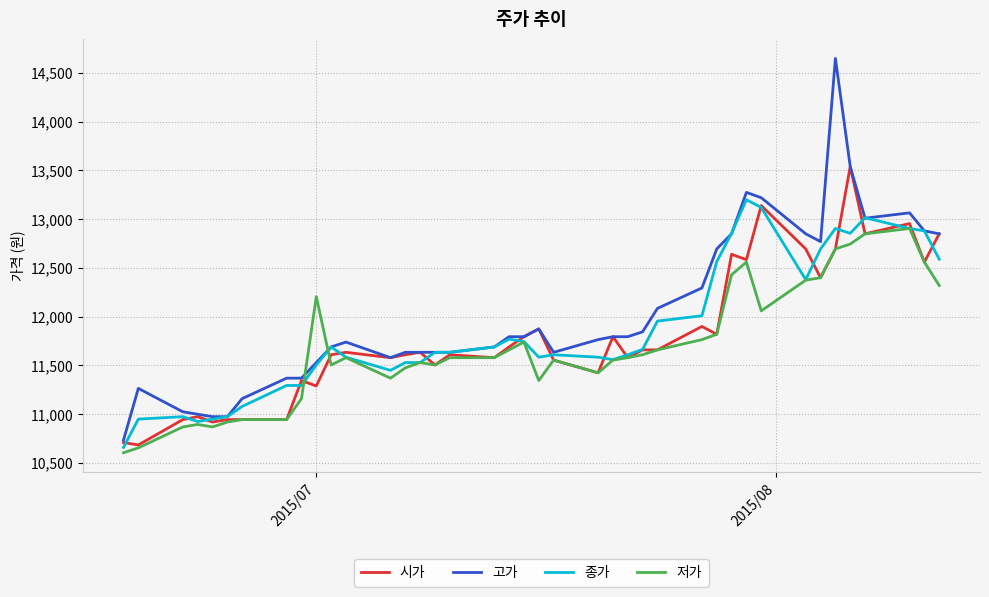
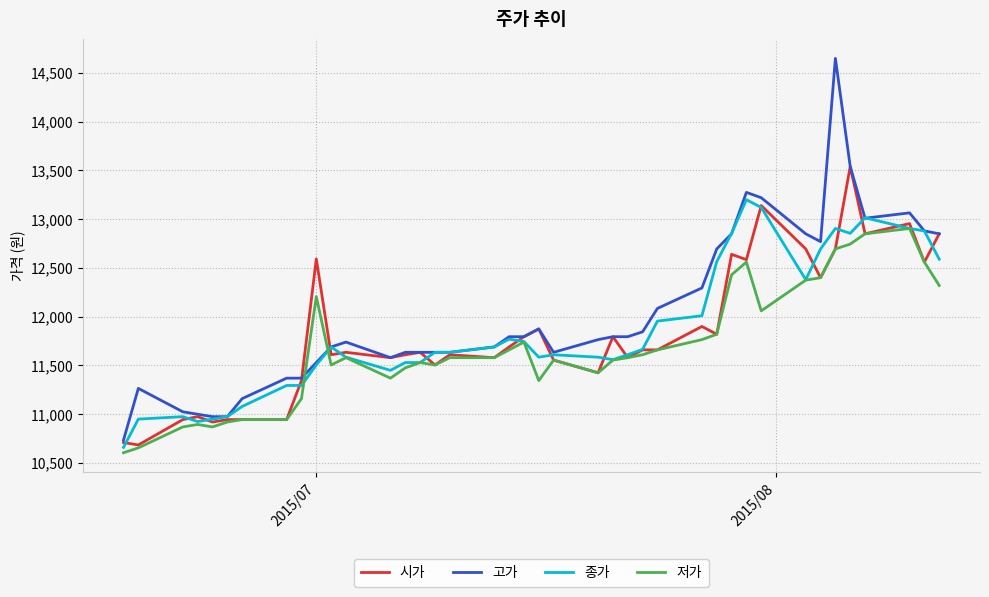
시가, 2015/07: 11,300 -> 12,600
